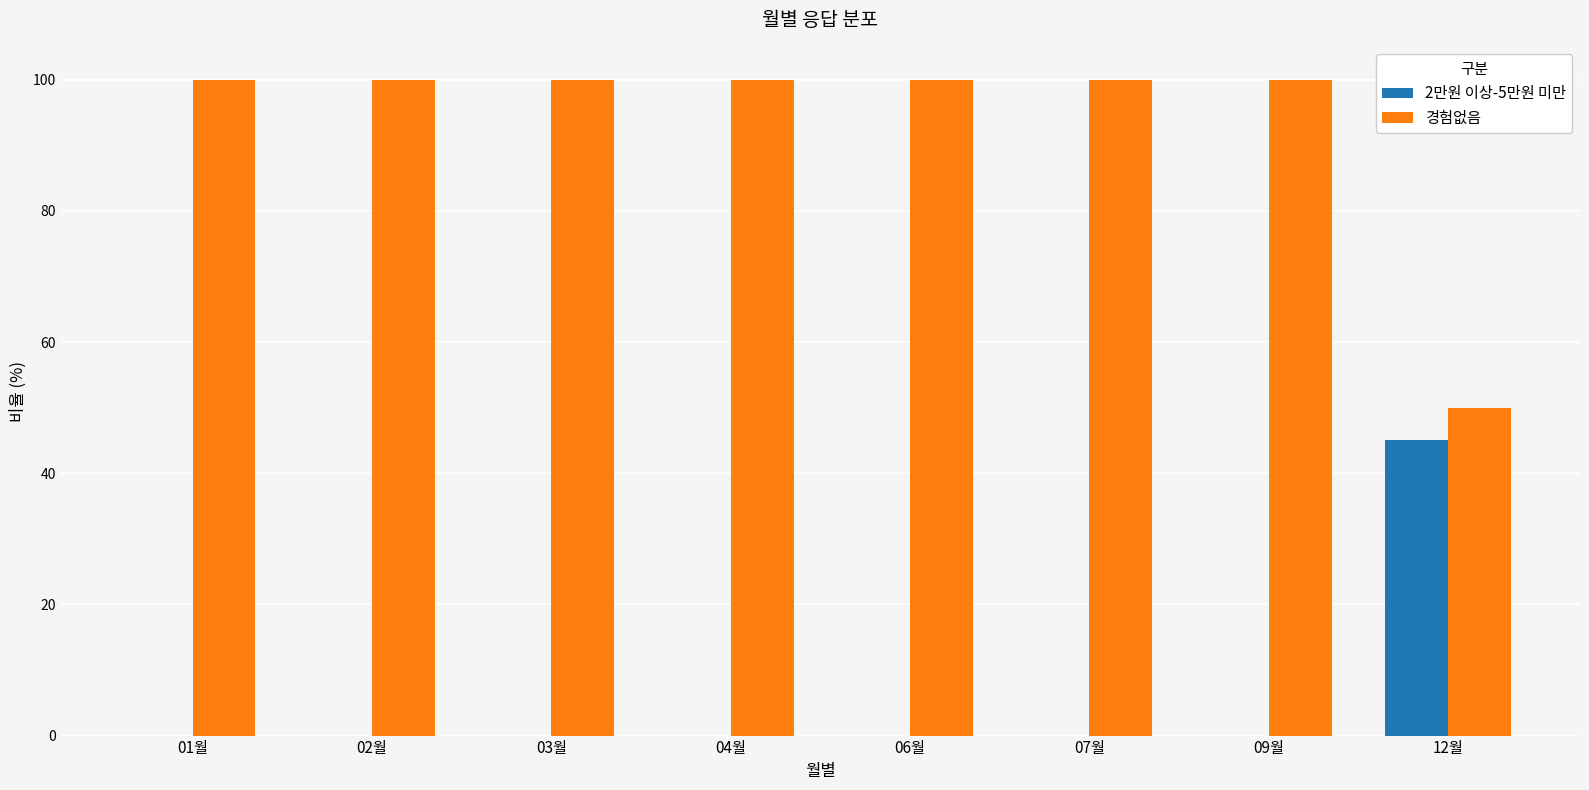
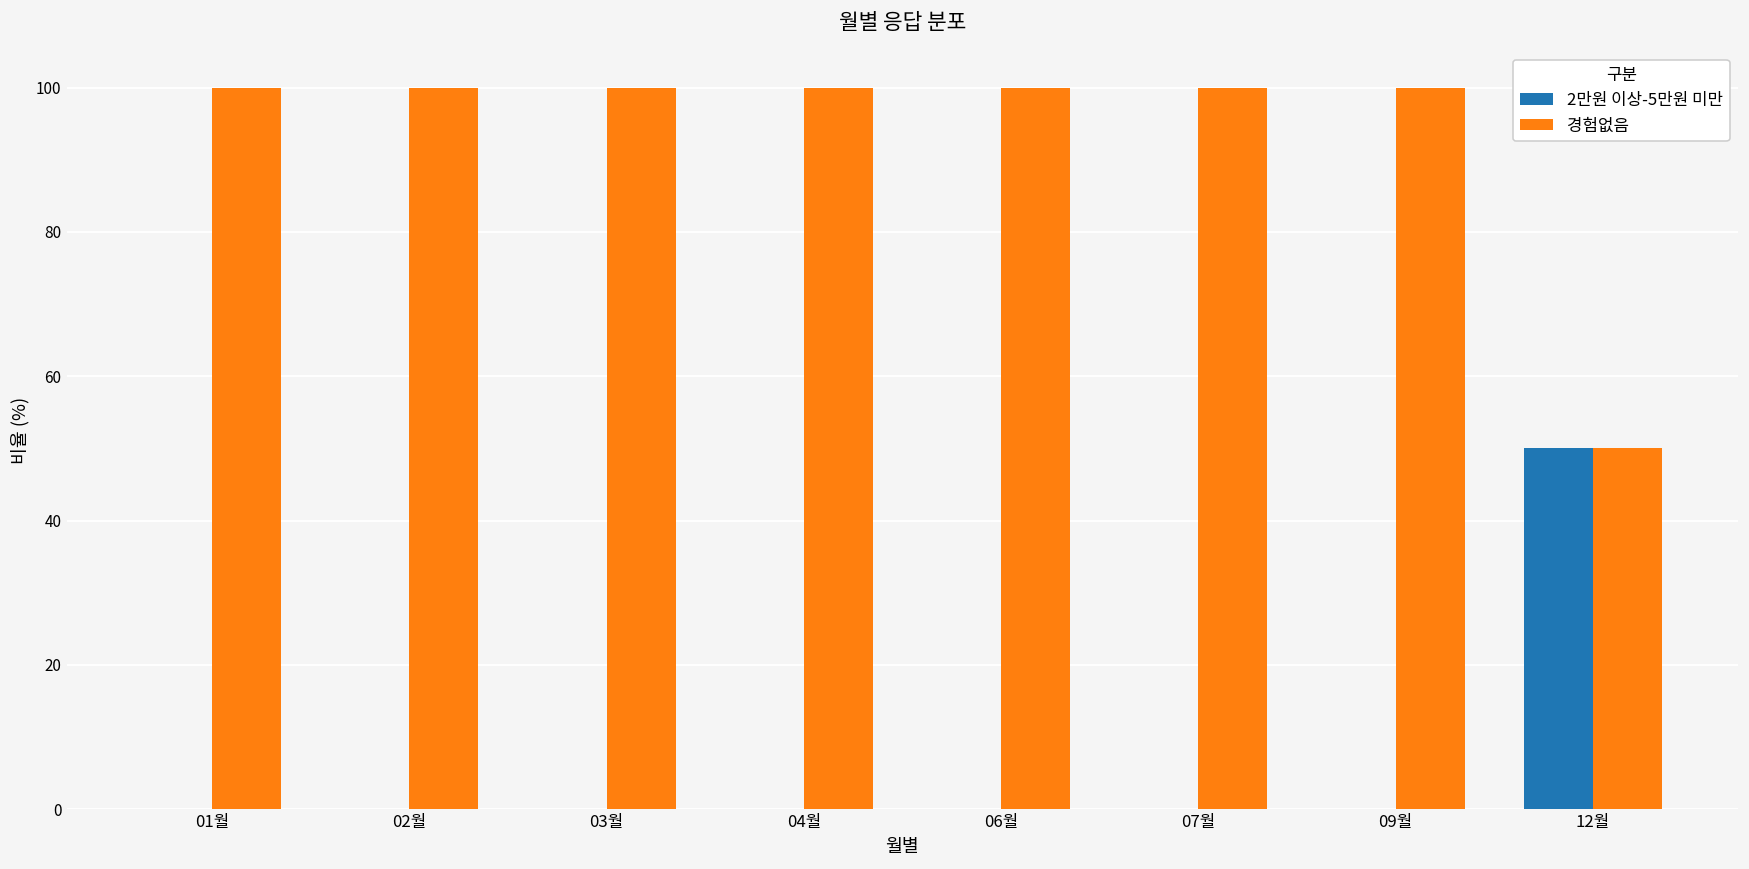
2만원 이상-5만원 미만, 12월: 45 -> 50
